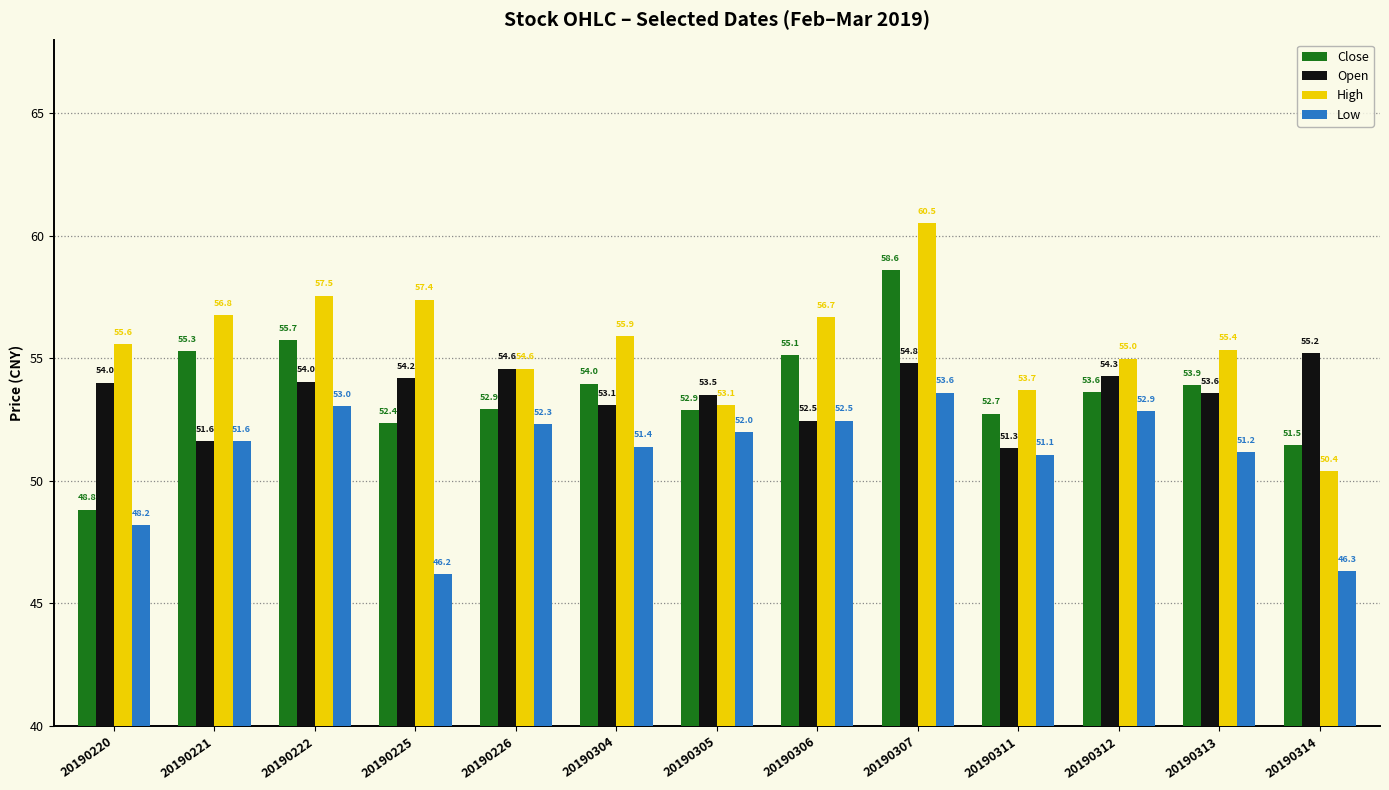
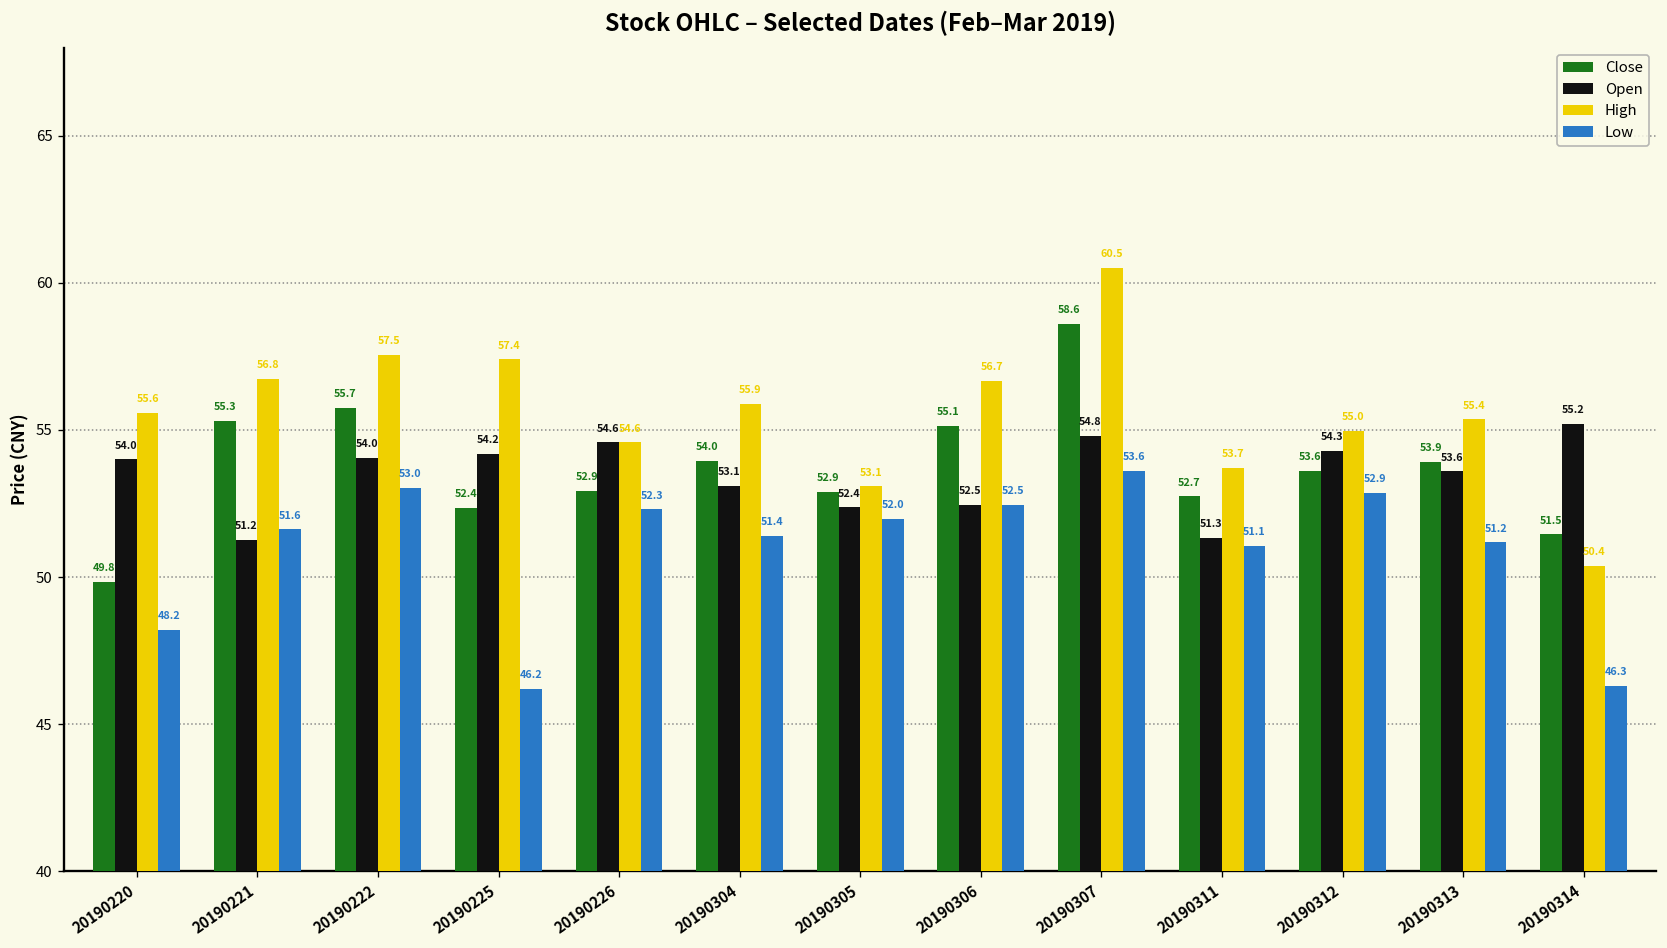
Close, 20190220: 48.8 -> 49.8
Open, 20190221: 51.6 -> 51.2
Open, 20190305: 53.5 -> 52.4
